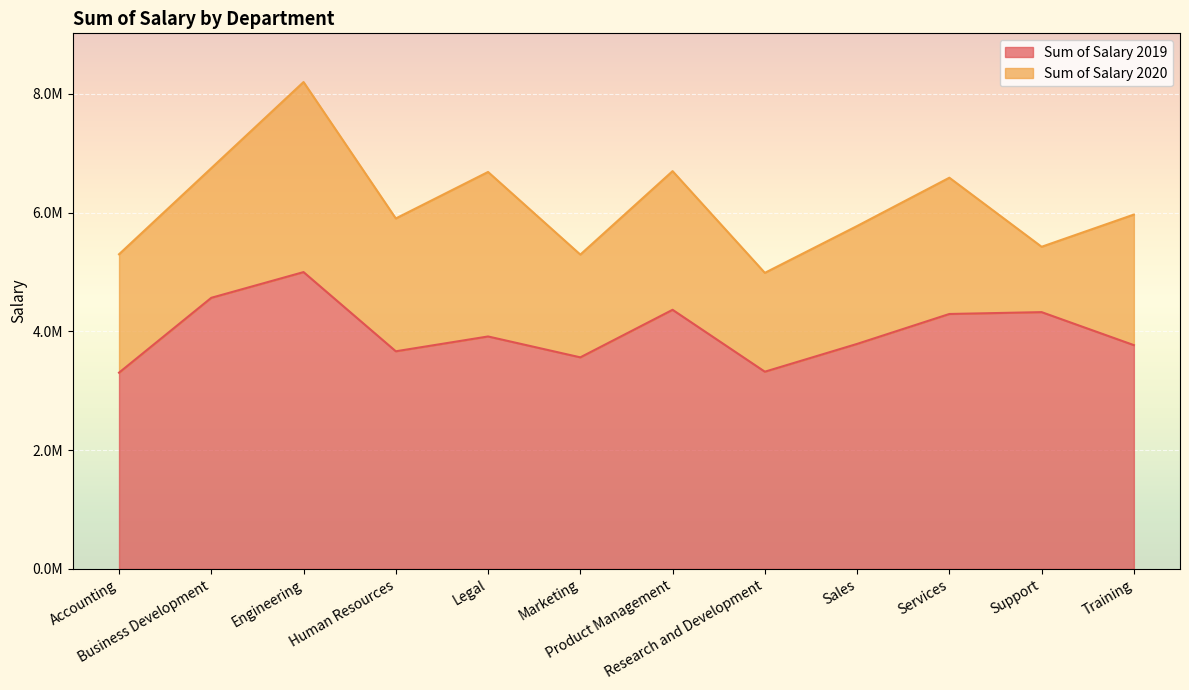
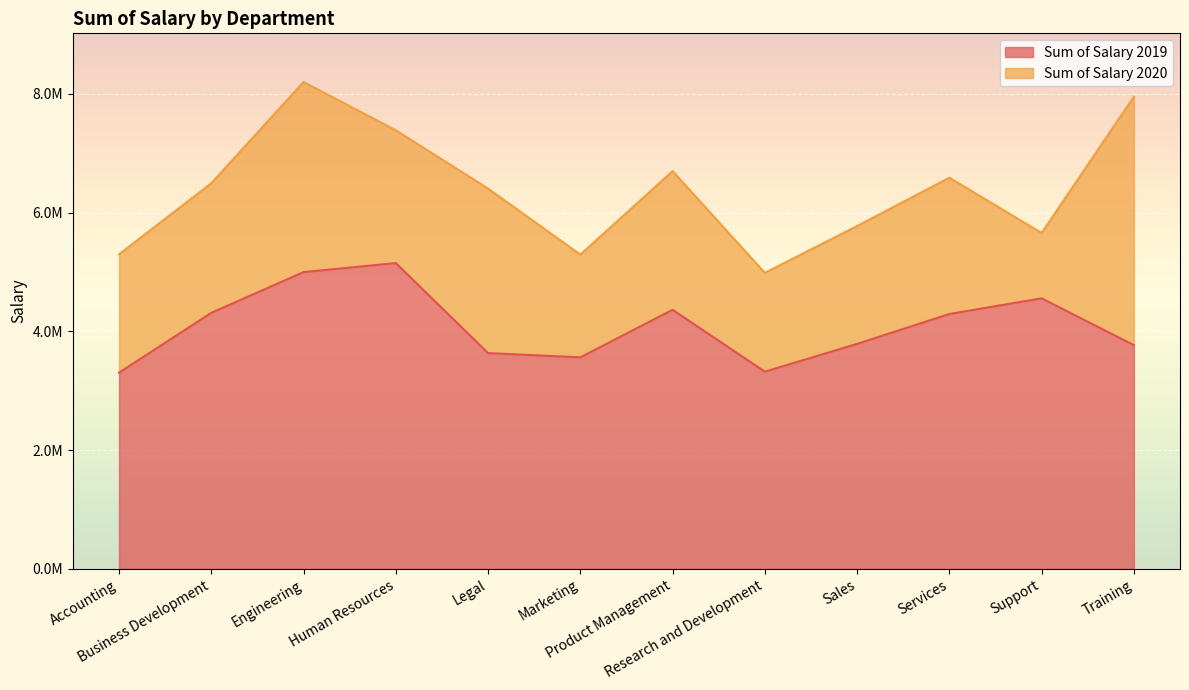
Sum of Salary 2019, Business Development: 4600000 -> 4300000
Sum of Salary 2019, Human Resources: 3700000 -> 5100000
Sum of Salary 2019, Legal: 3900000 -> 3600000
Sum of Salary 2019, Support: 4300000 -> 4600000
Sum of Salary 2020, Training: 2200000 -> 4200000
